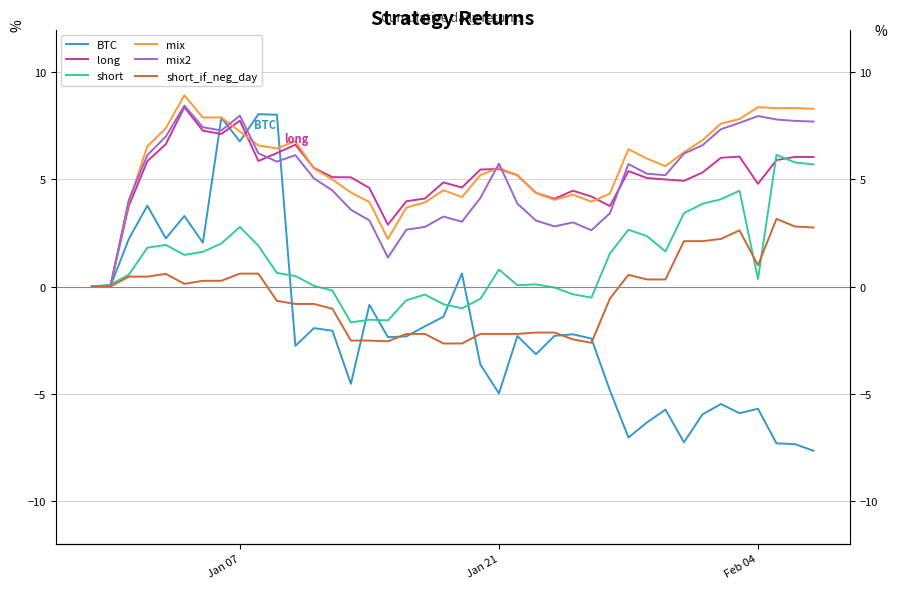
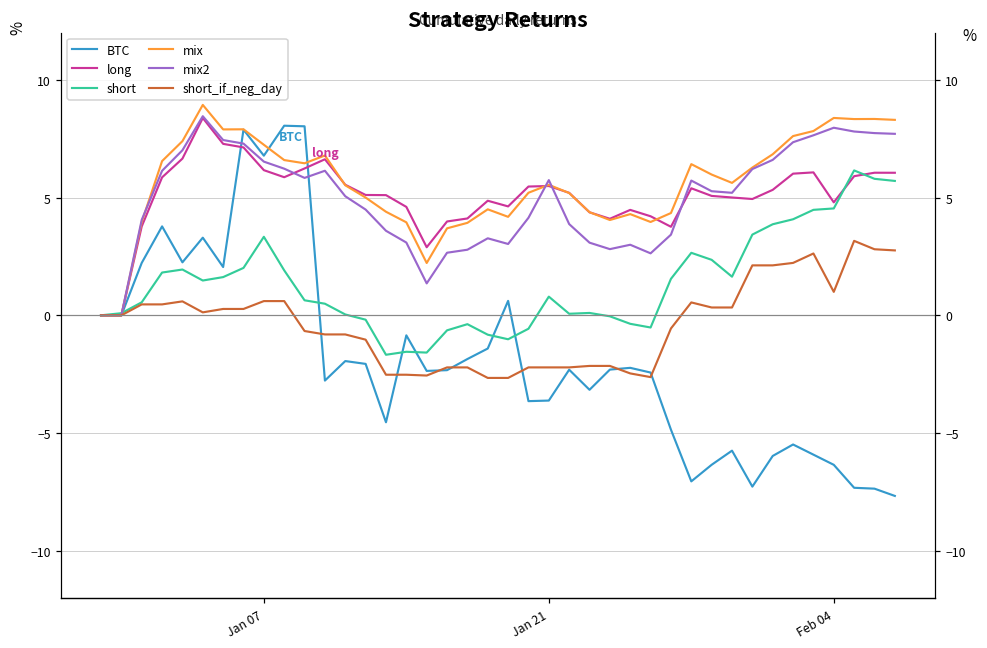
long, Jan 07: 7.7 -> 6.2
short, Jan 07: 2.8 -> 3.3
mix2, Jan 07: 8.0 -> 6.5
BTC, Jan 21: -5.0 -> -3.6
BTC, Feb 04: -5.7 -> -6.3
short, Feb 04: 0.3 -> 4.5
